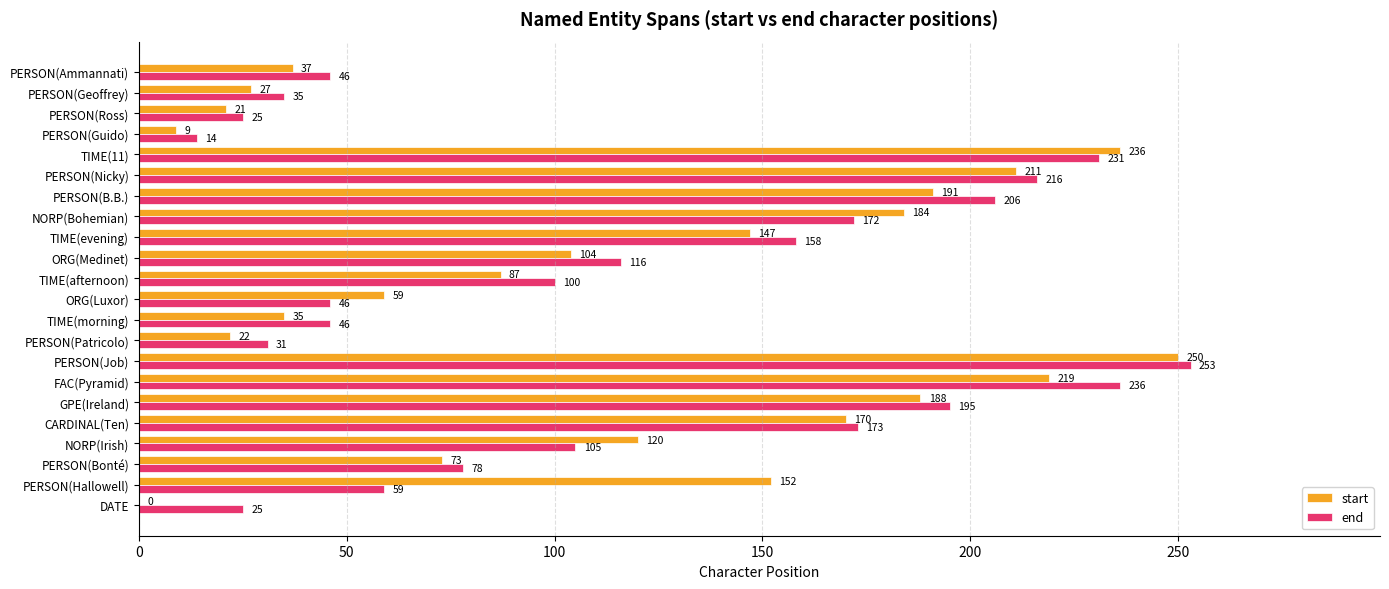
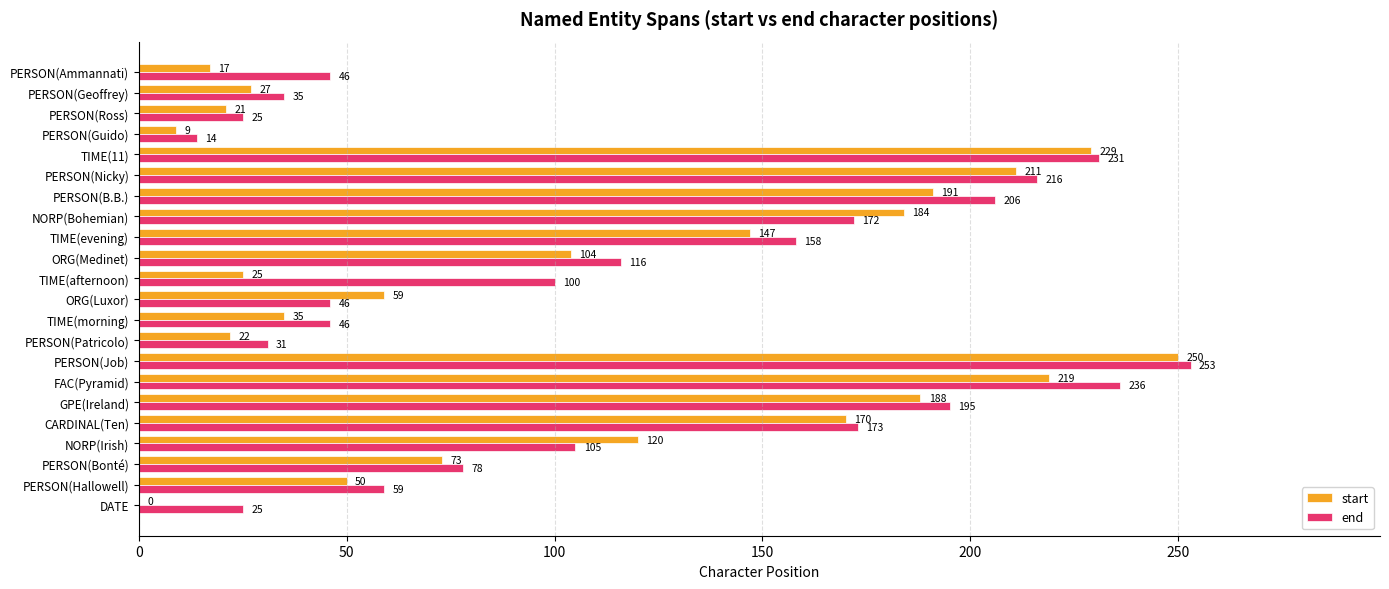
start, PERSON(Ammannati): 37 -> 17
start, TIME(11): 236 -> 229
start, TIME(afternoon): 87 -> 25
start, PERSON(Hallowell): 152 -> 50
